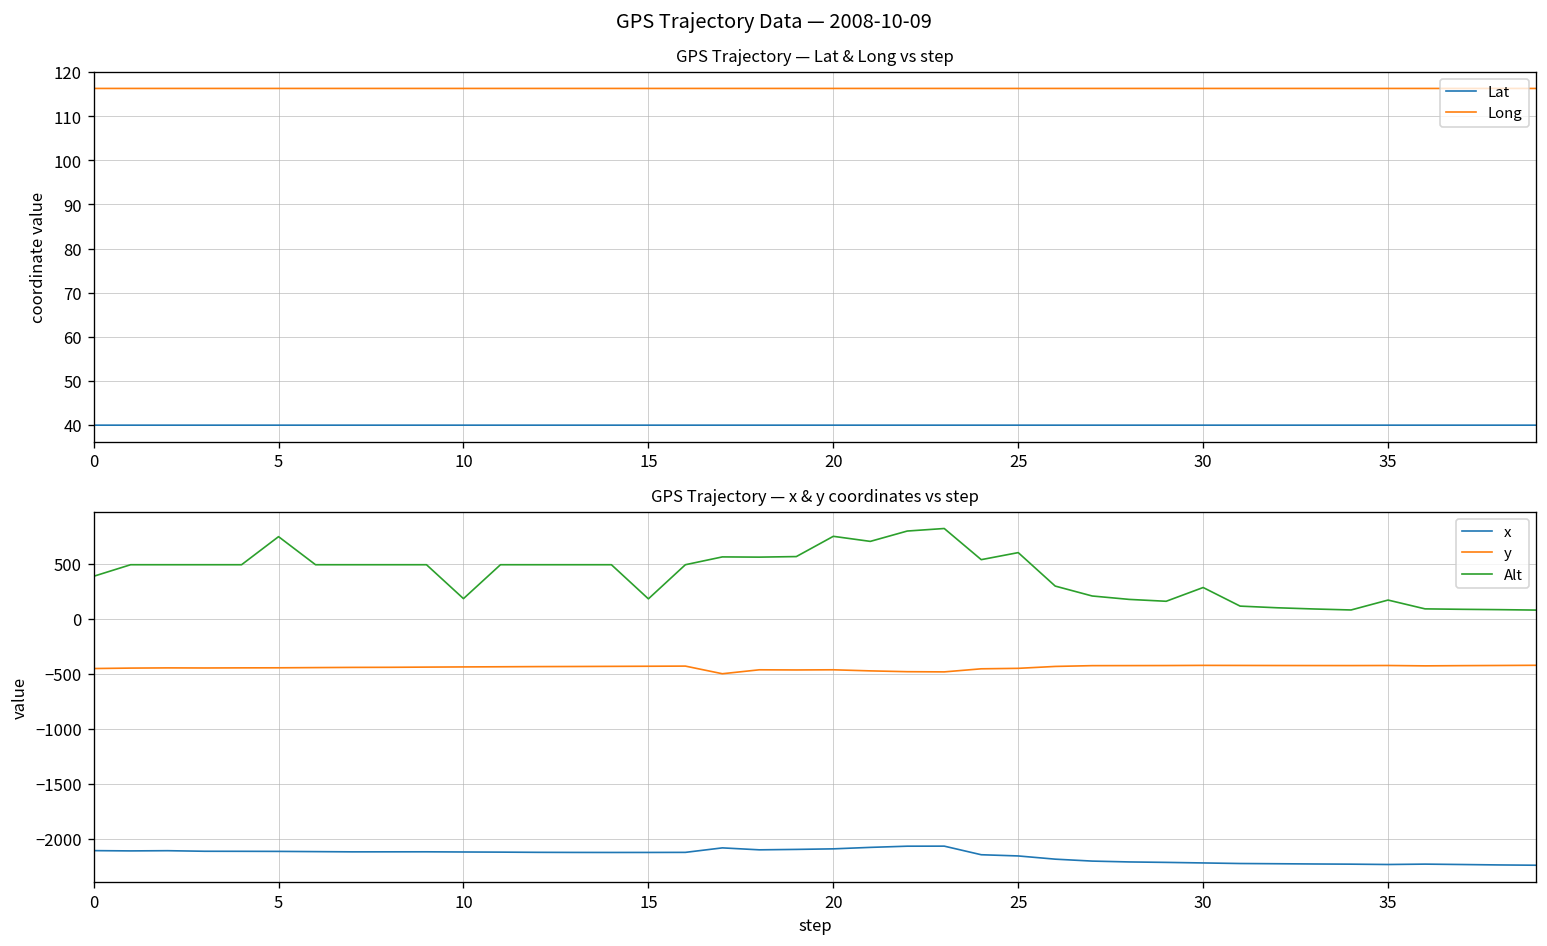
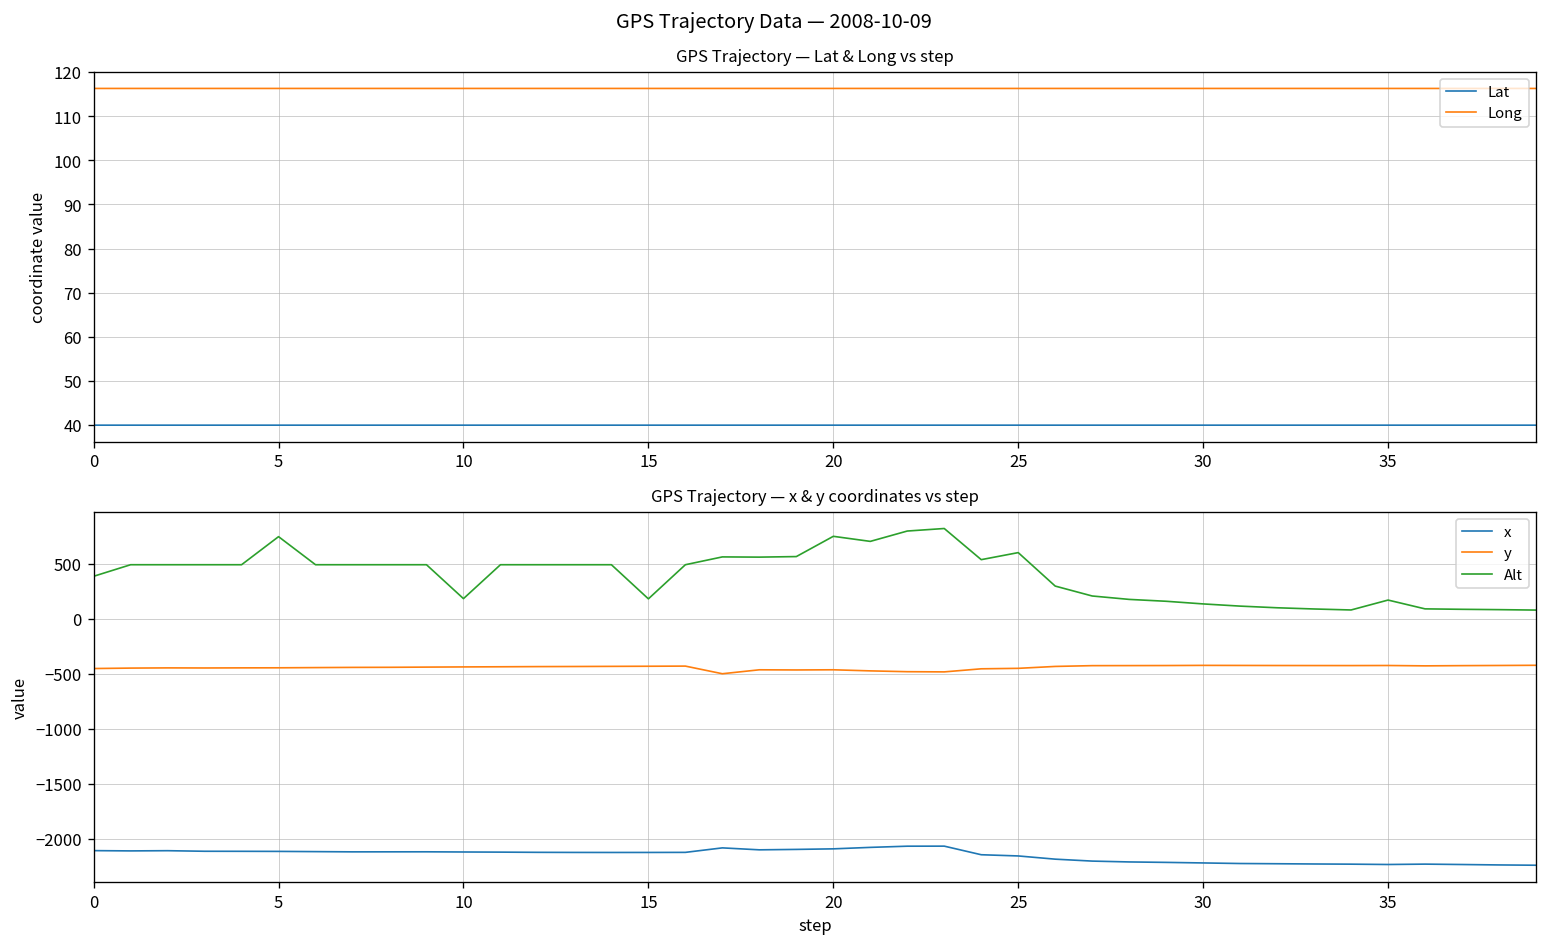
GPS Trajectory — x & y coordinates vs step, Alt, 30: 300 -> 100
